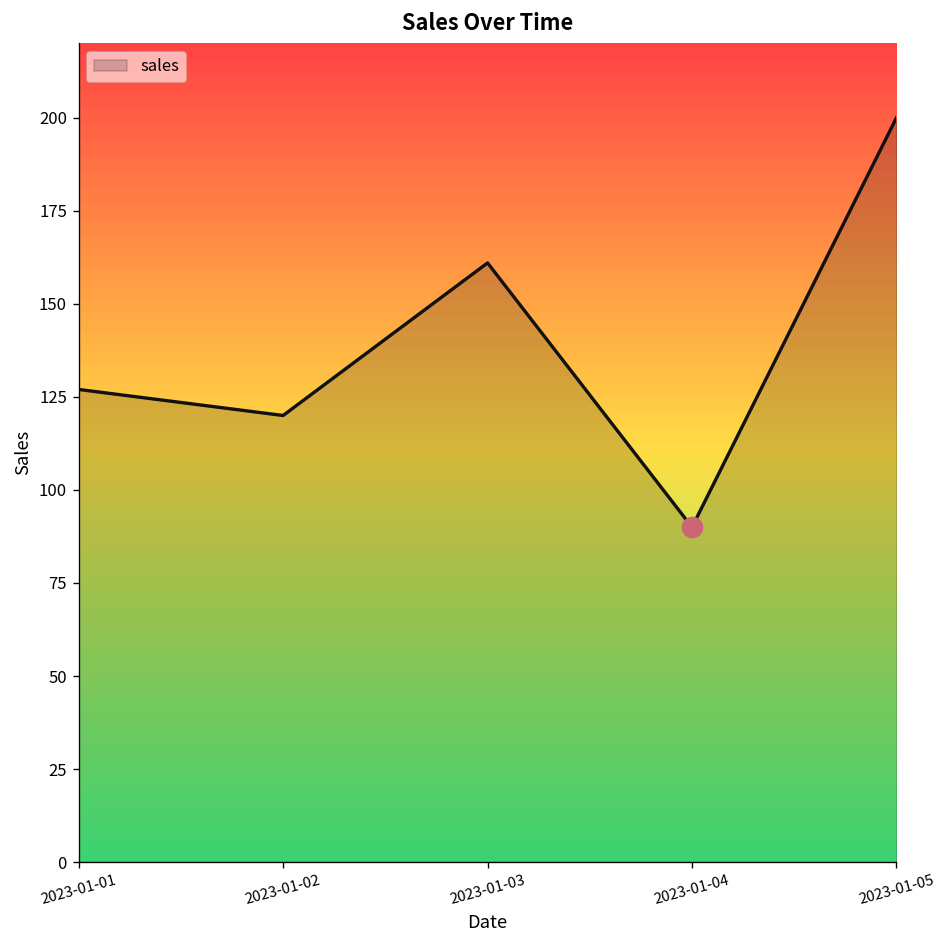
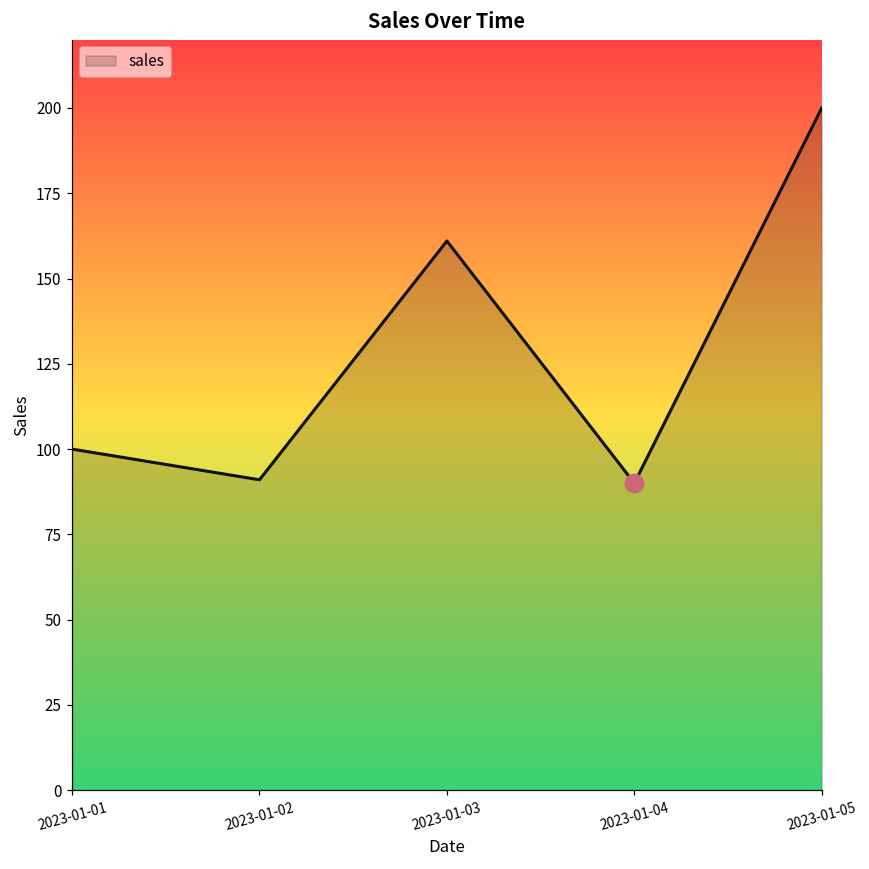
sales, 2023-01-01: 127 -> 100
sales, 2023-01-02: 120 -> 91
